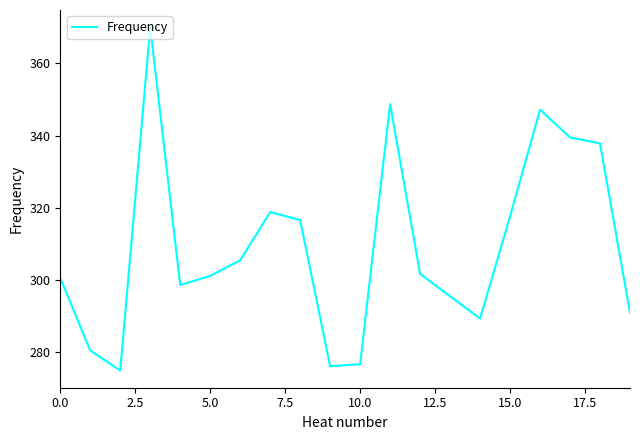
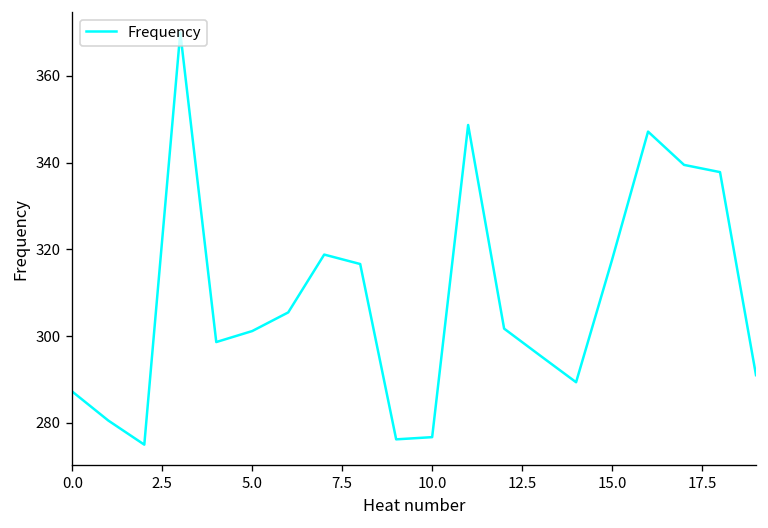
0.0: 301 -> 287
